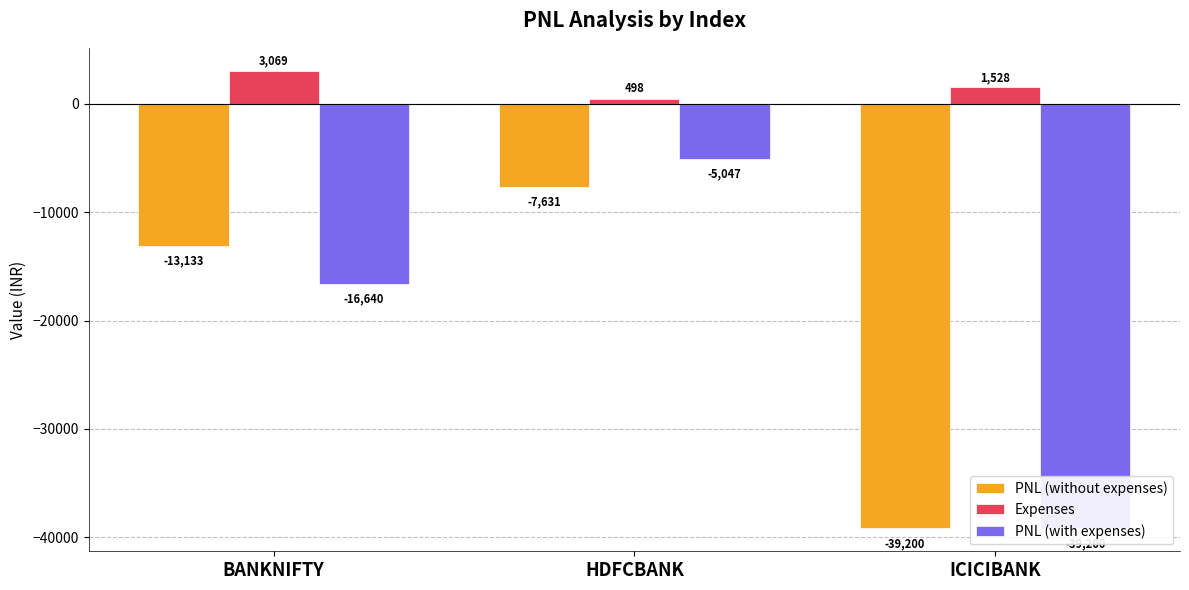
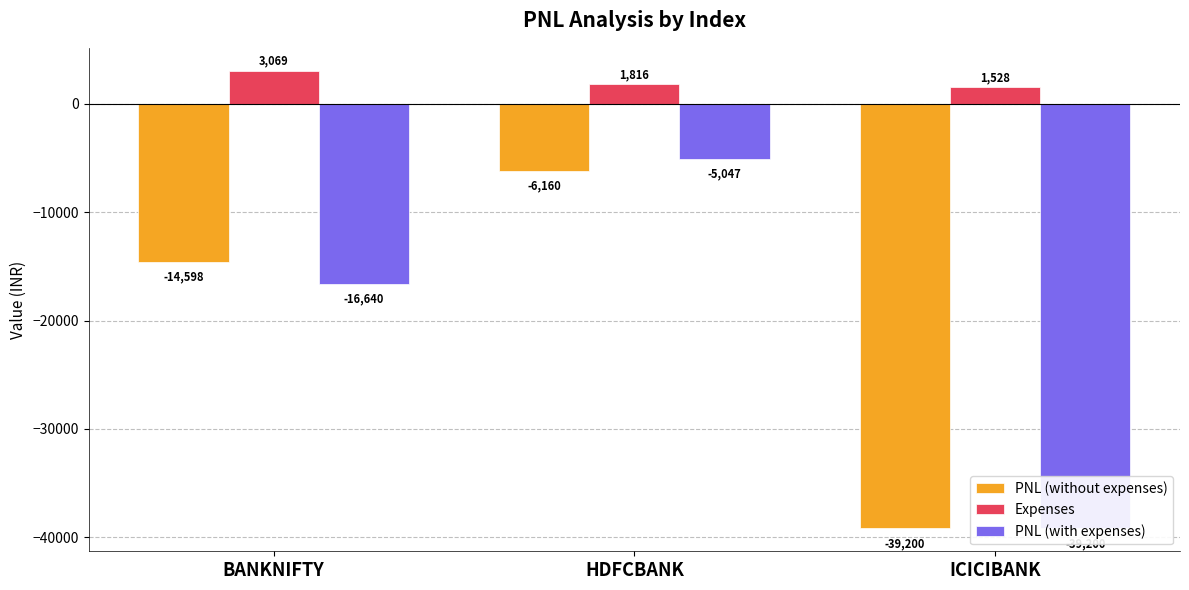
PNL (without expenses), BANKNIFTY: -13,133 -> -14,598
PNL (without expenses), HDFCBANK: -7,631 -> -6,160
Expenses, HDFCBANK: 498 -> 1,816
